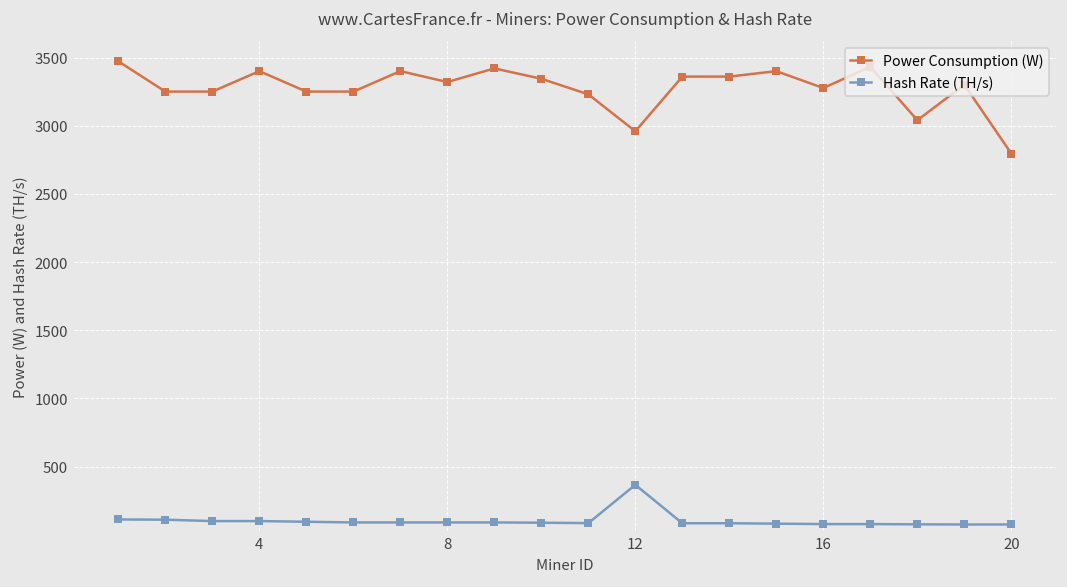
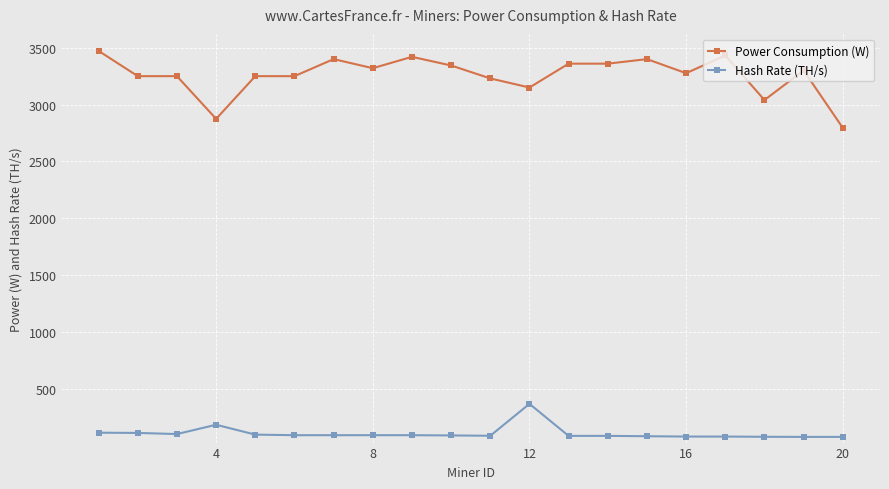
Power Consumption (W), 4: 3400 -> 2870
Hash Rate (TH/s), 4: 100 -> 180
Power Consumption (W), 12: 2960 -> 3150
